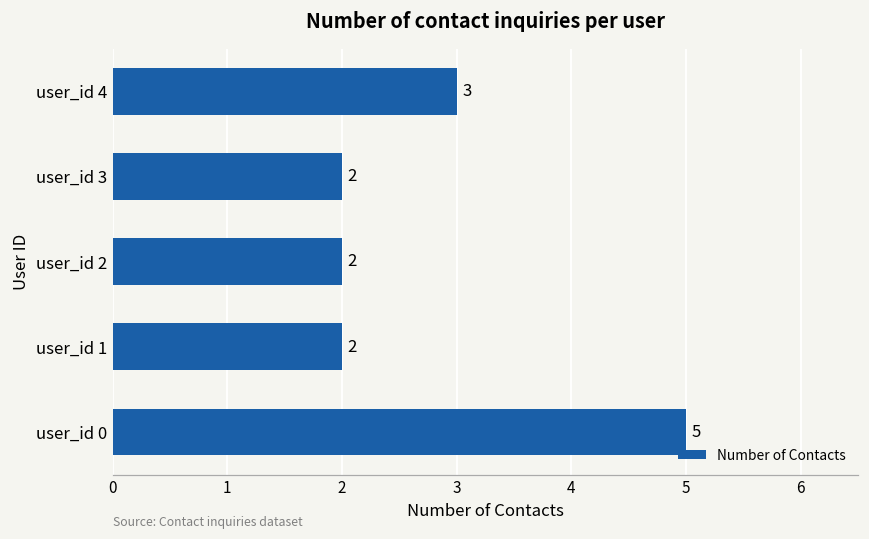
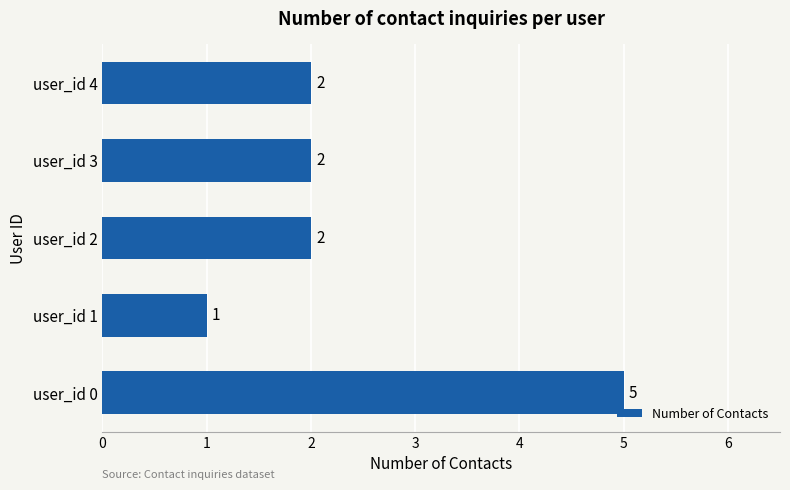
user_id 4: 3 -> 2
user_id 1: 2 -> 1
